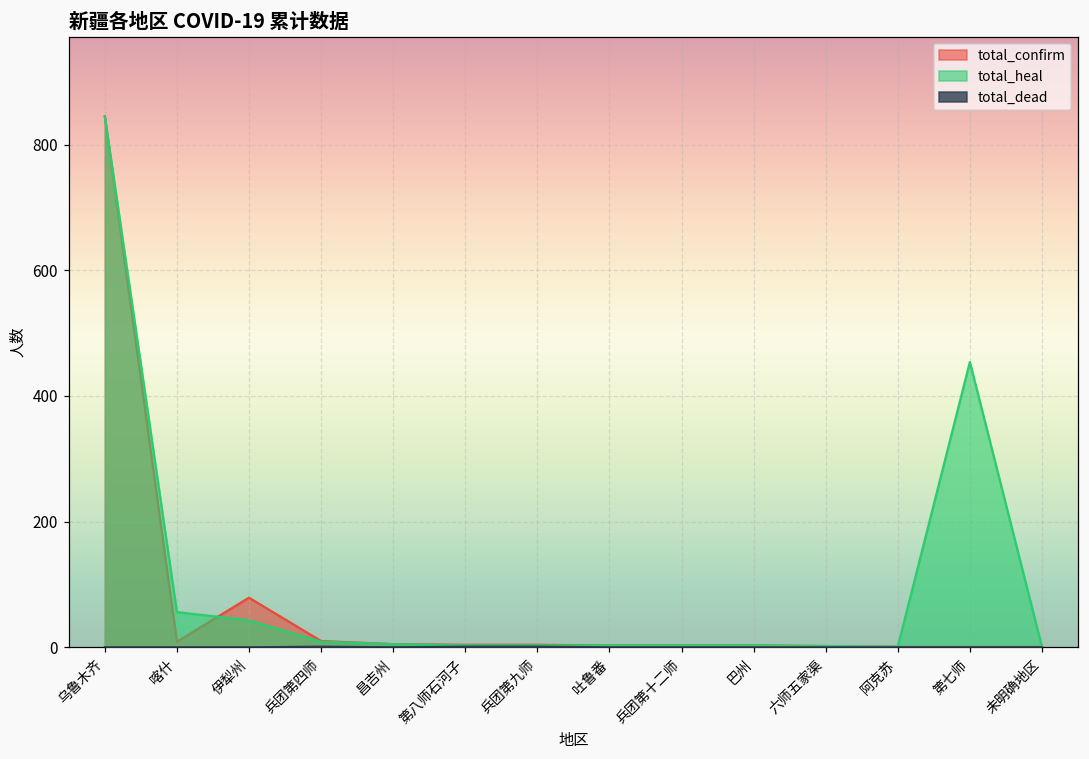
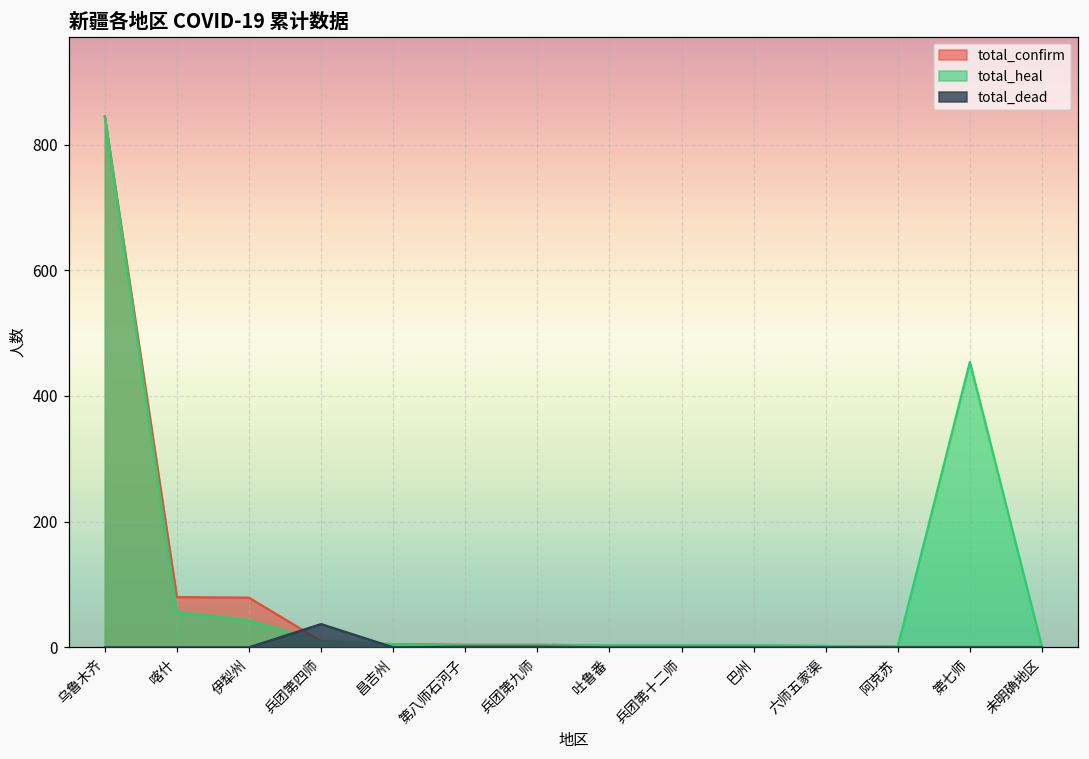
total_confirm, 喀什: 10 -> 80
total_dead, 兵团第四师: 0 -> 40
